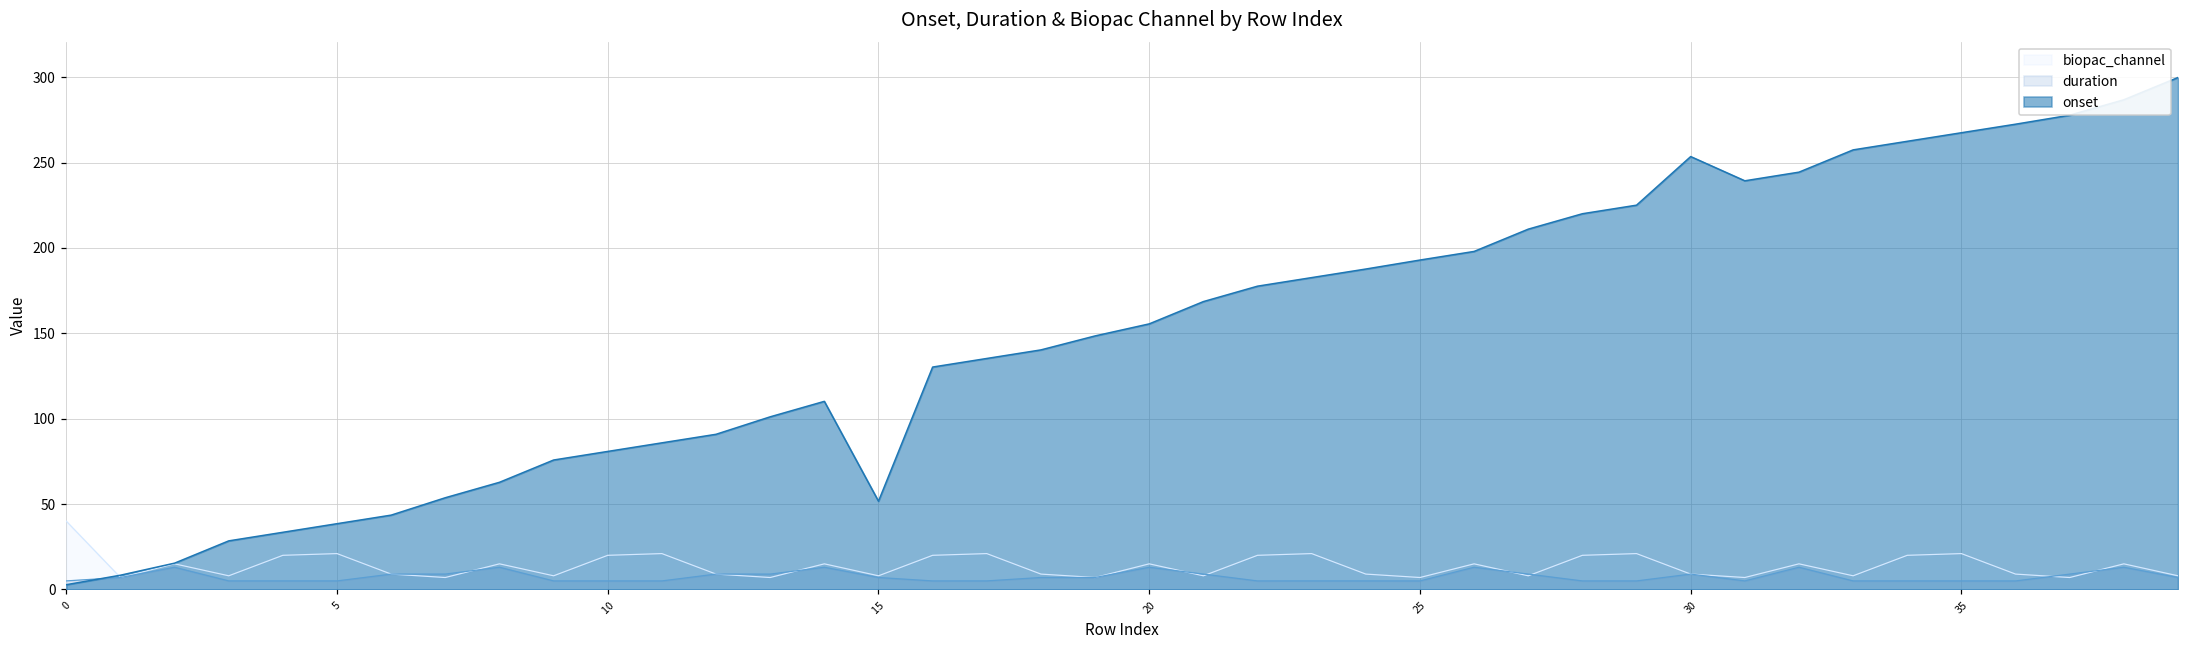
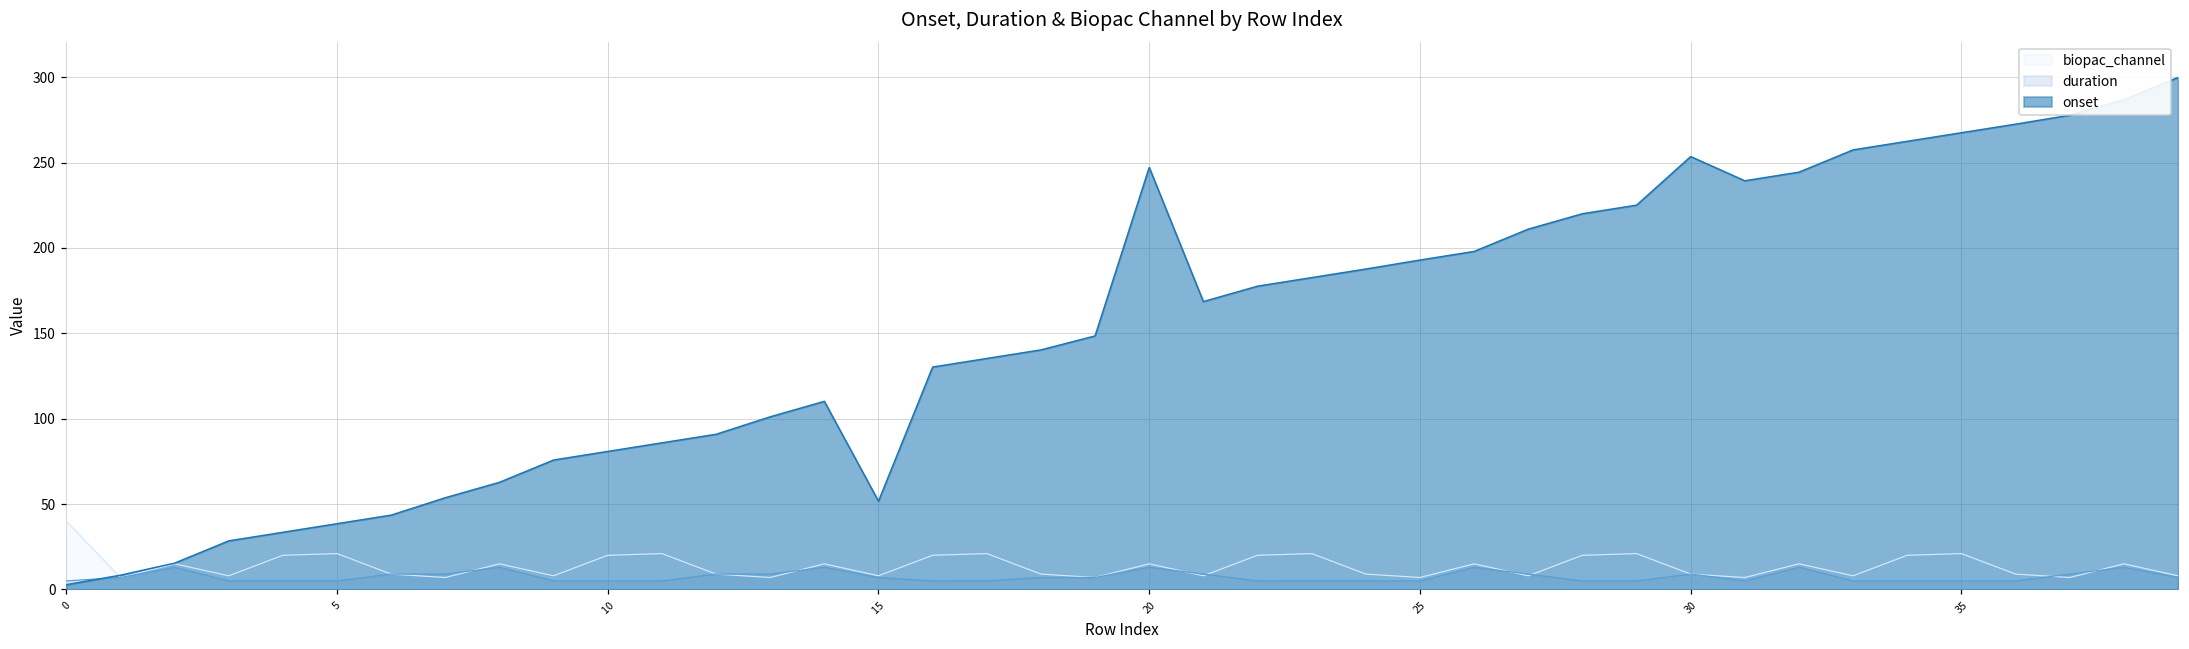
onset, 20: 156 -> 247
